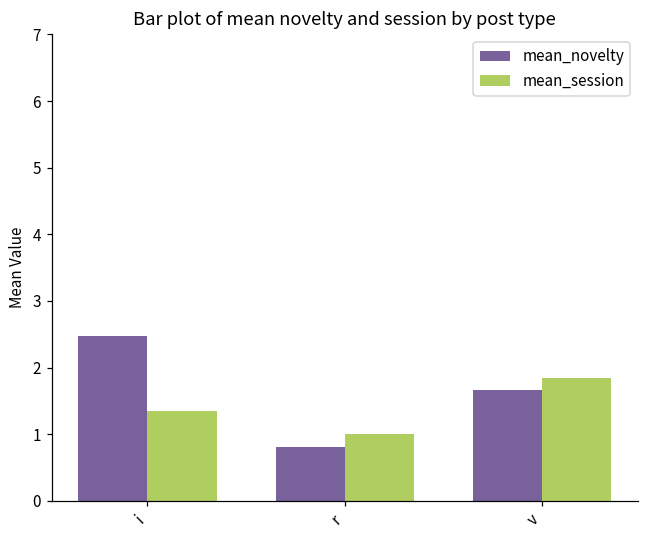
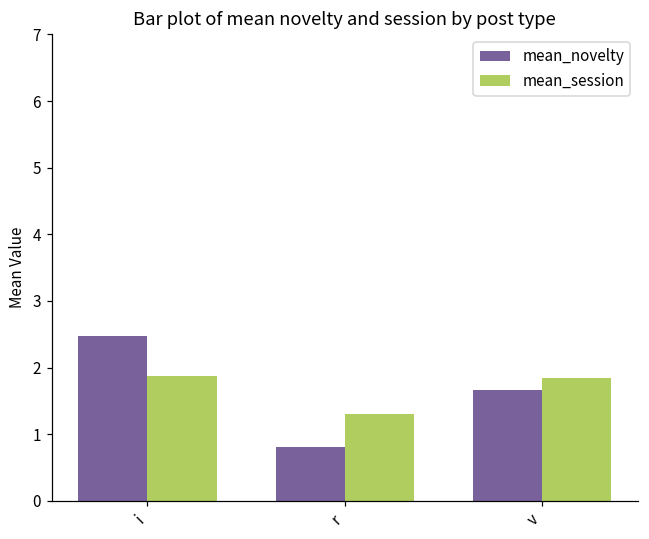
mean_session, i: 1.4 -> 1.9
mean_session, r: 1.0 -> 1.3
